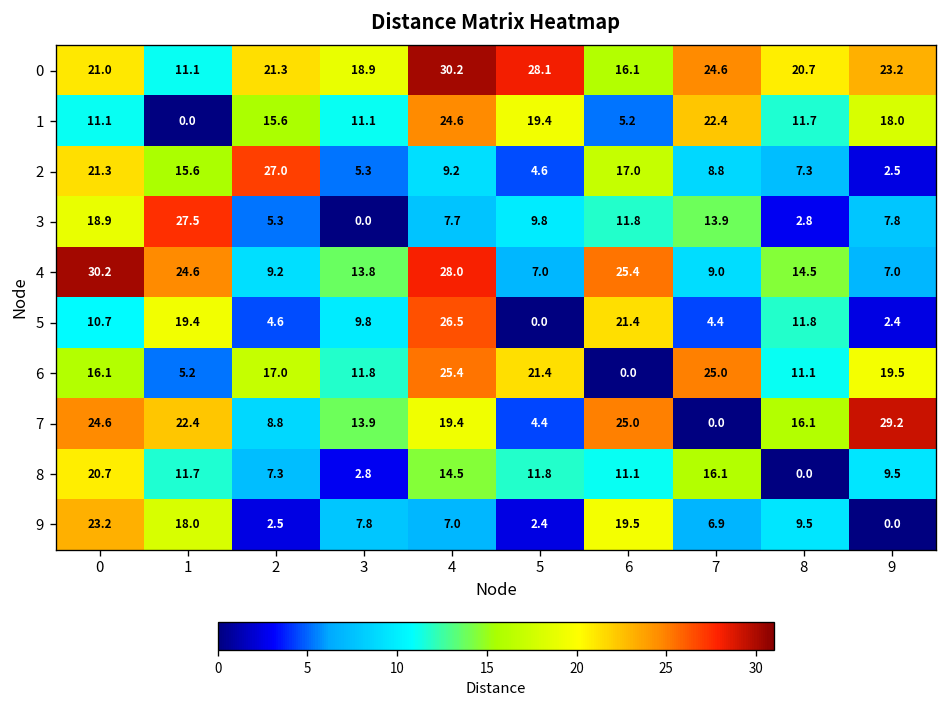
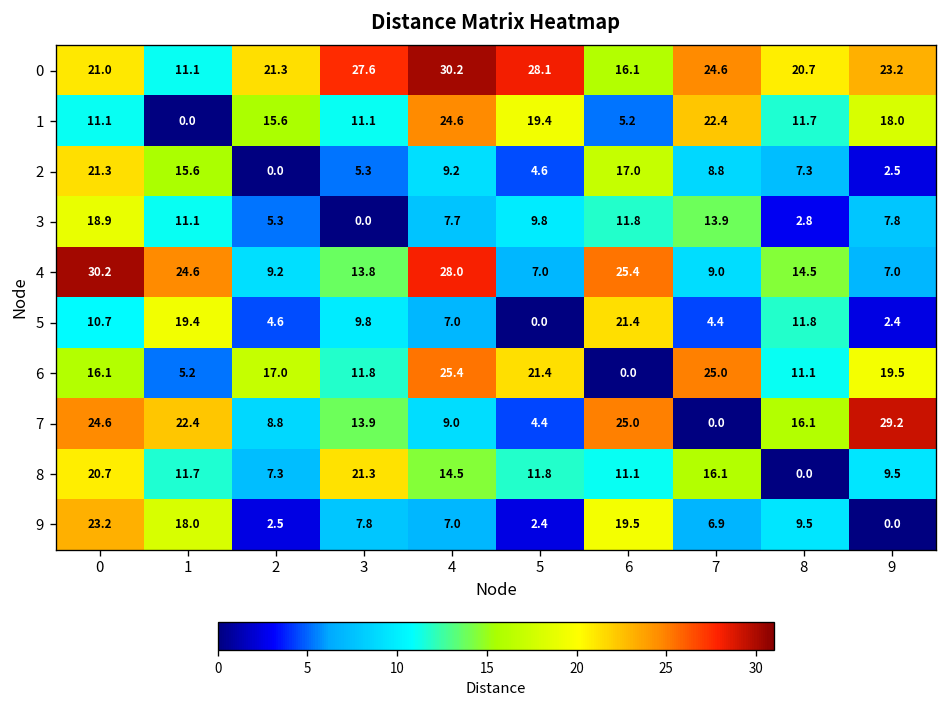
0, 3: 18.9 -> 27.6
2, 2: 27.0 -> 0.0
3, 1: 27.5 -> 11.1
5, 4: 26.5 -> 7.0
7, 4: 19.4 -> 9.0
8, 3: 2.8 -> 21.3
